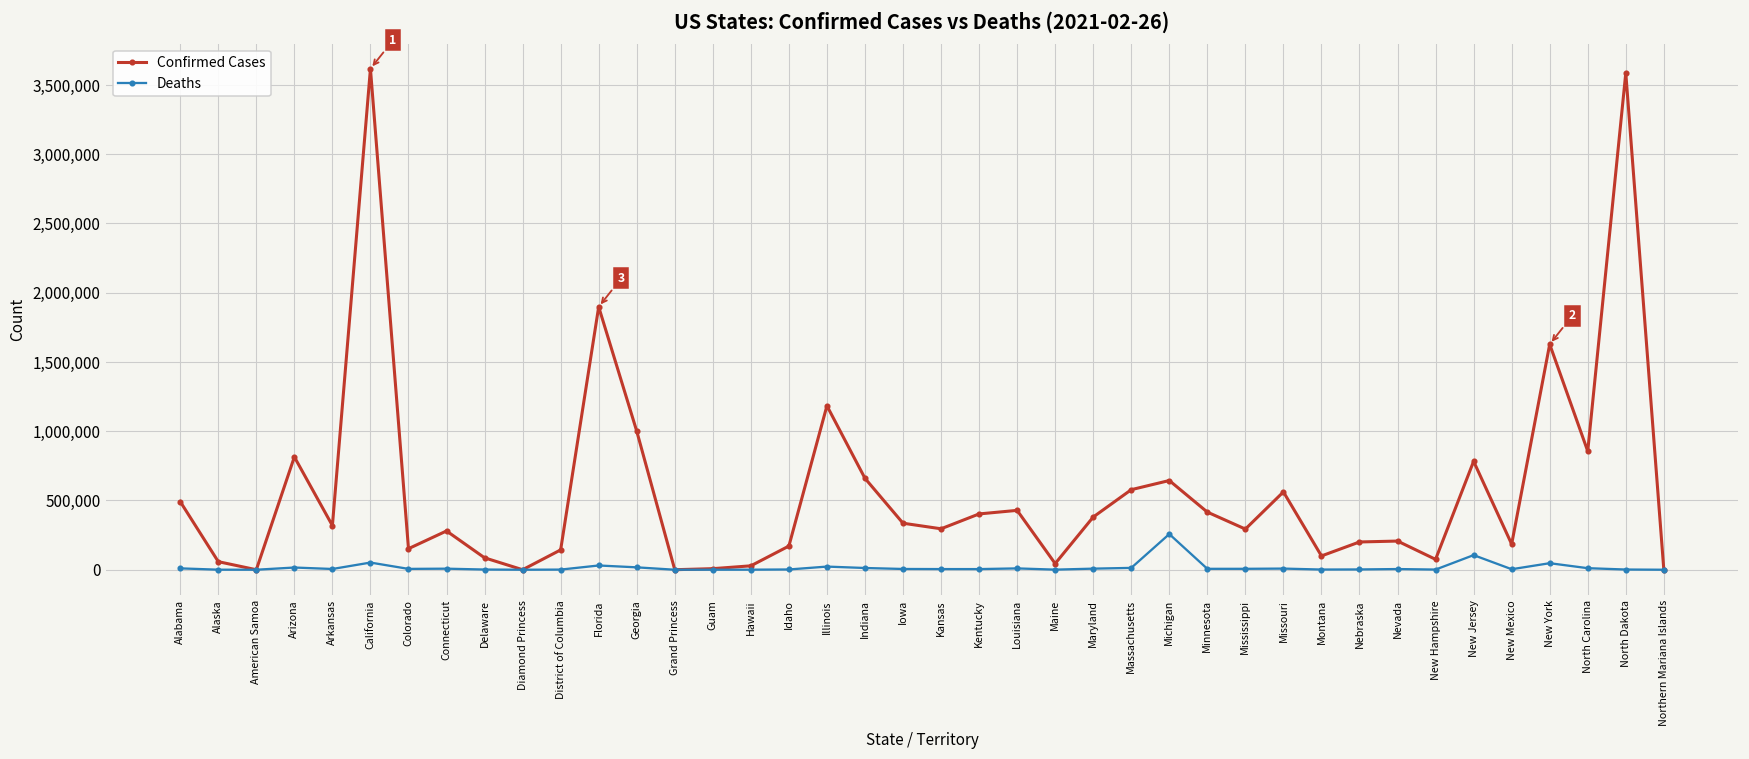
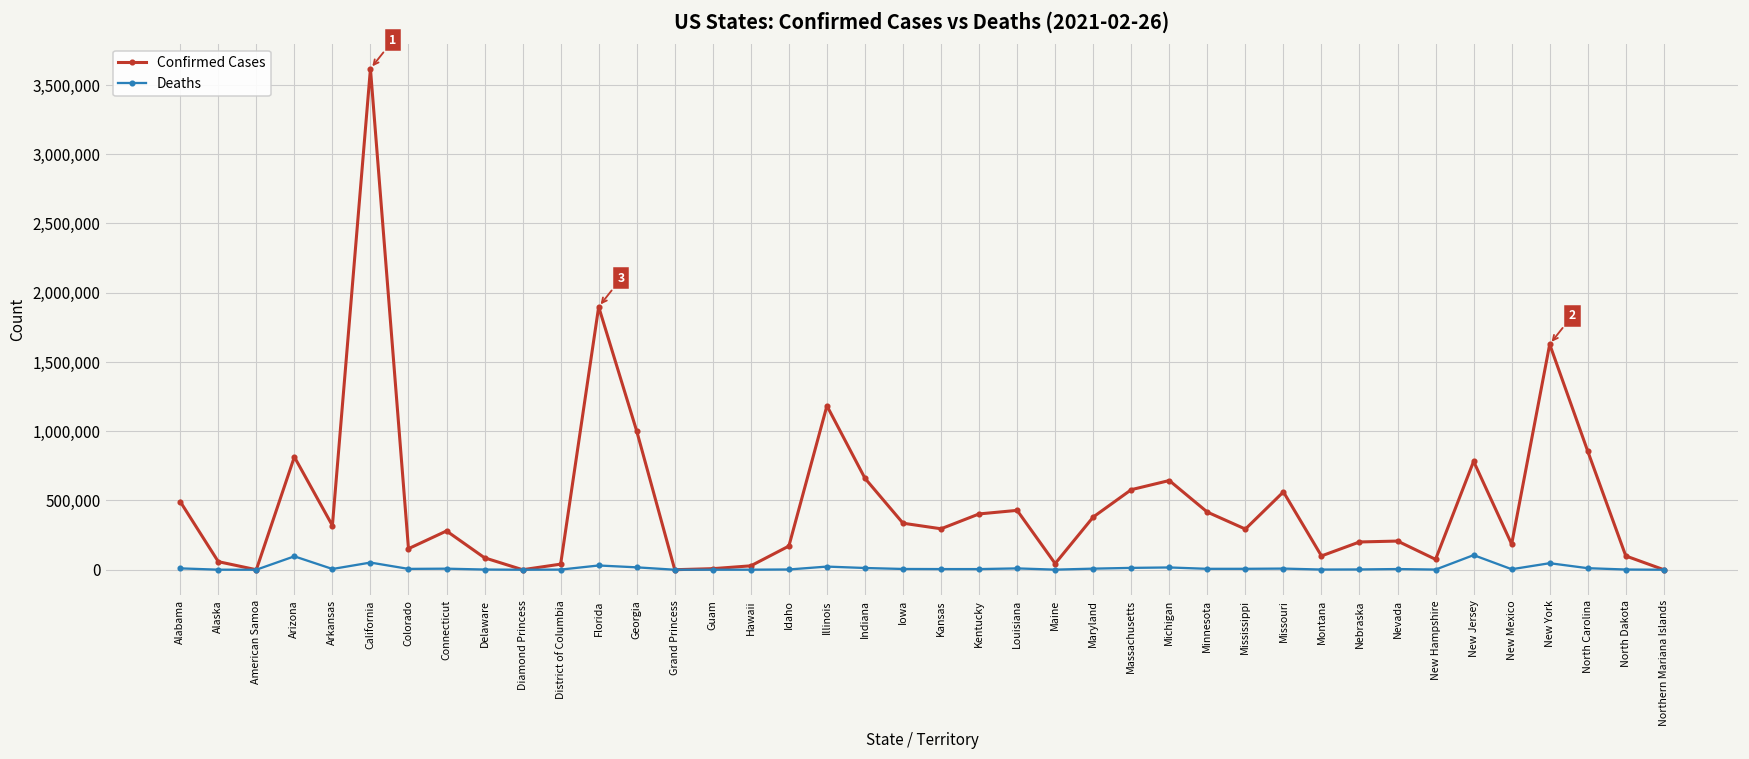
Deaths, Arizona: 20,000 -> 100,000
Confirmed Cases, District of Columbia: 140,000 -> 40,000
Deaths, Michigan: 260,000 -> 20,000
Confirmed Cases, North Dakota: 3,590,000 -> 100,000
